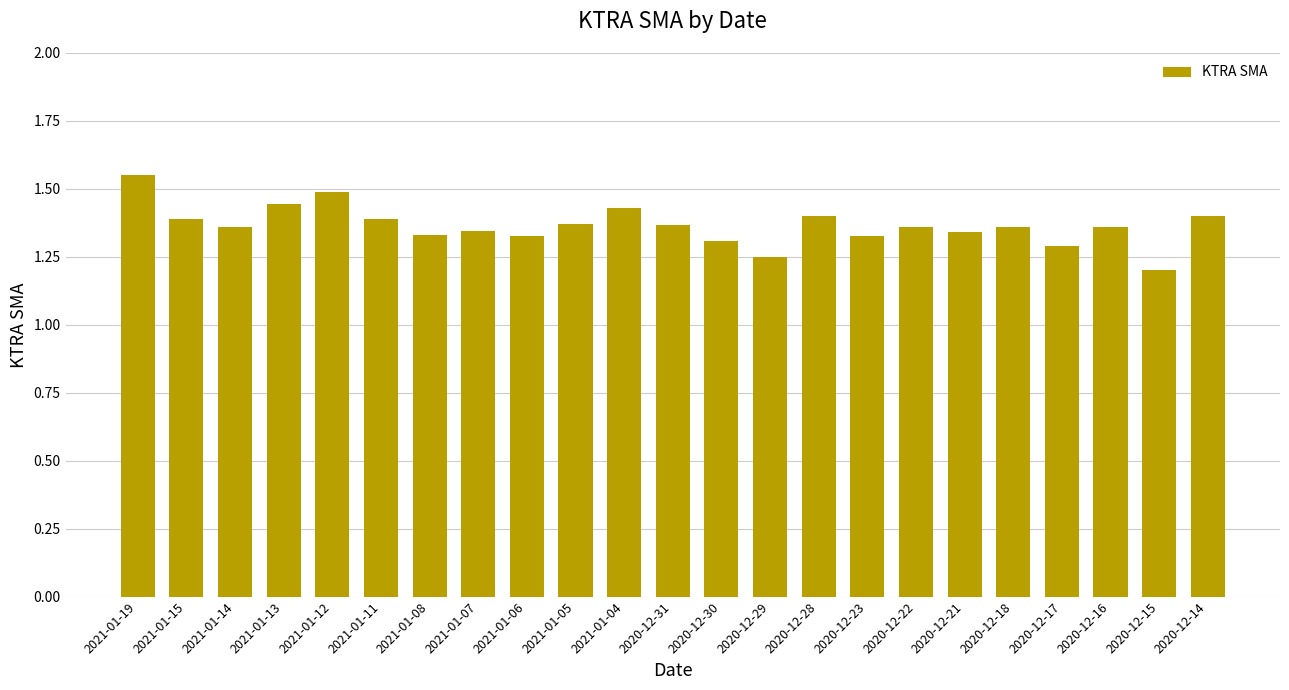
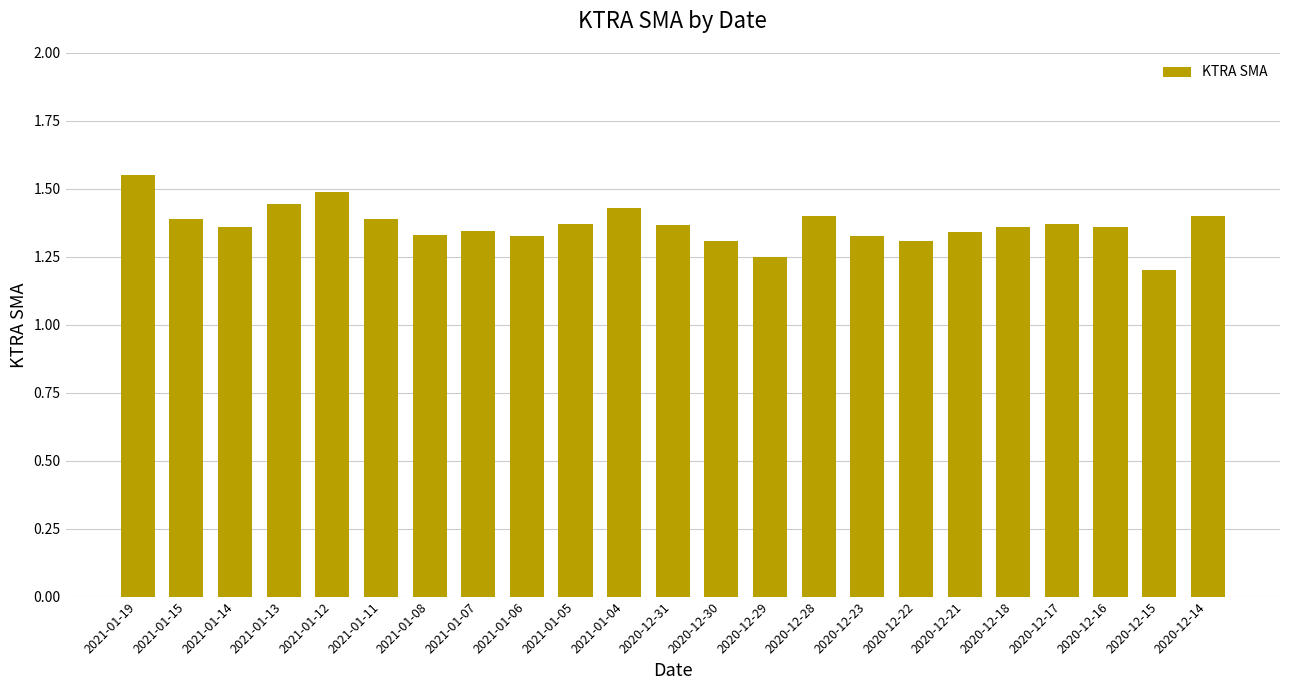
2020-12-22: 1.36 -> 1.31
2020-12-17: 1.29 -> 1.37
